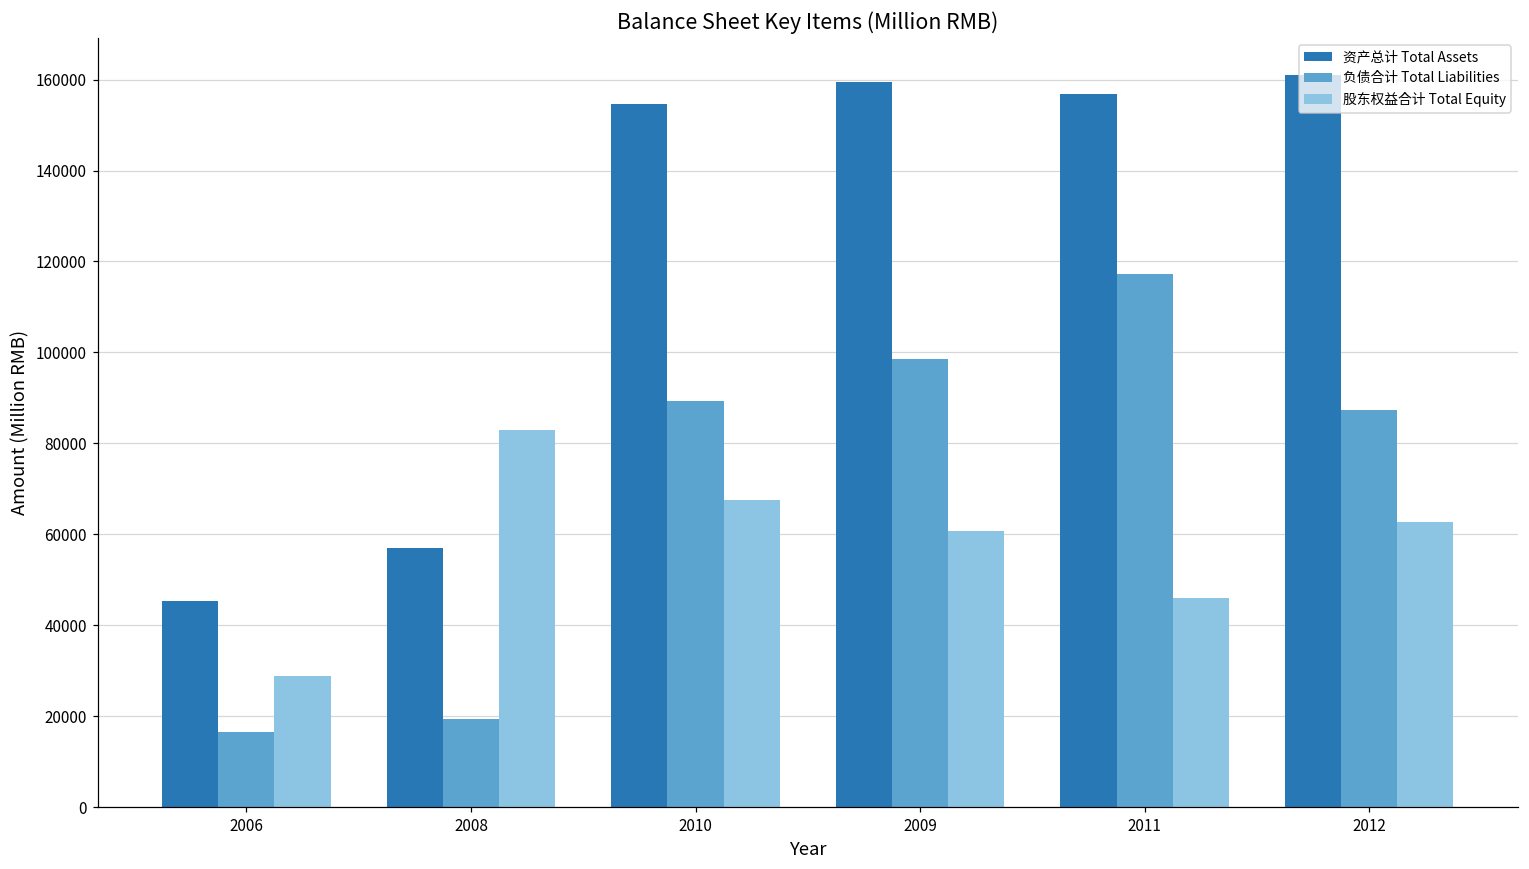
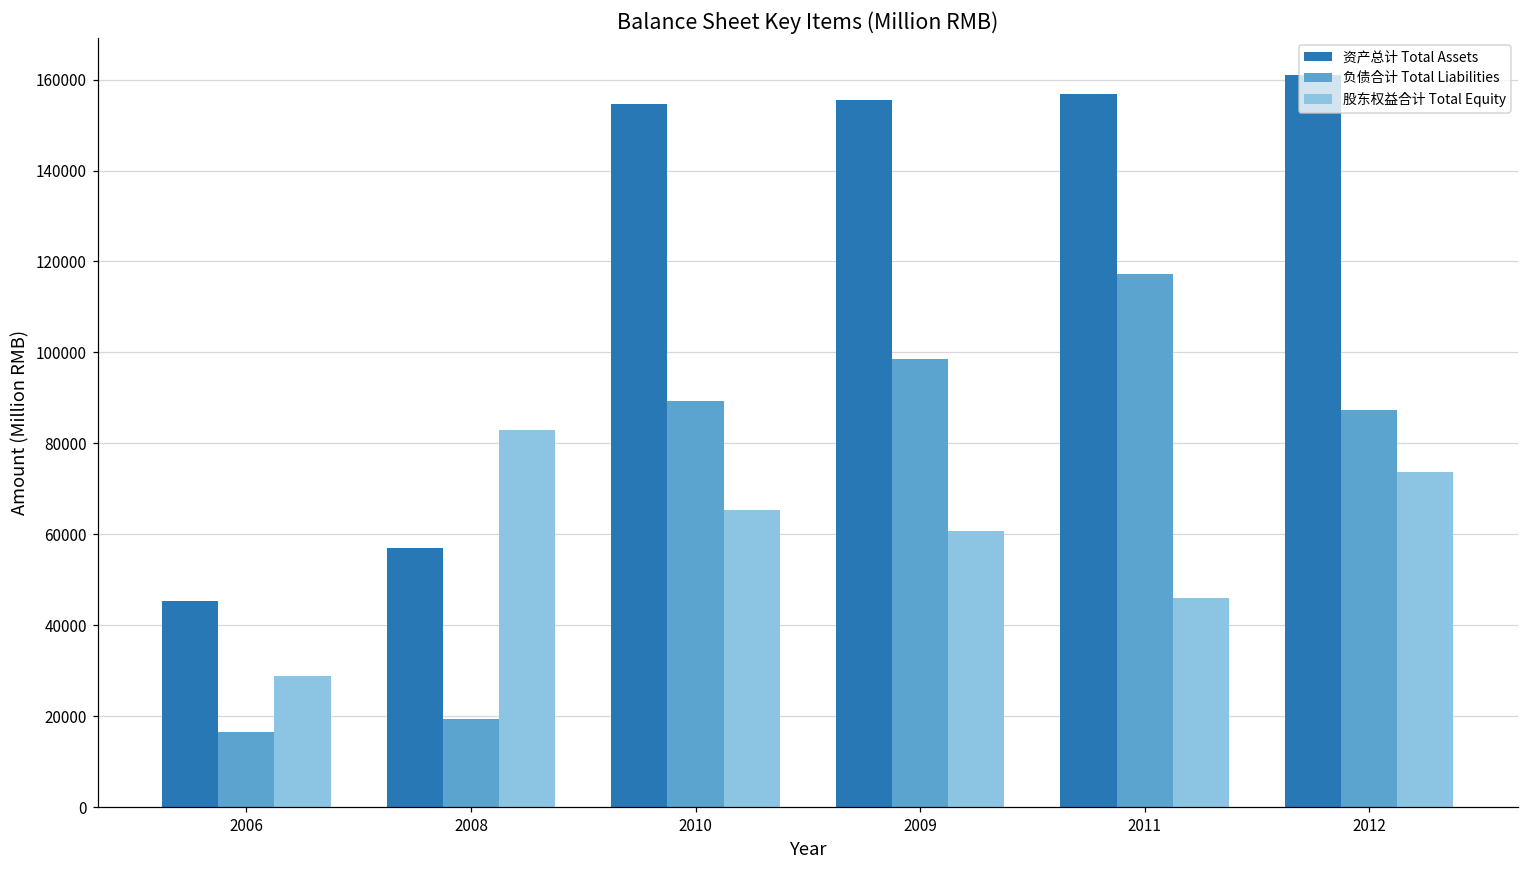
股东权益合计 Total Equity, 2010: 68000 -> 65000
资产总计 Total Assets, 2009: 159000 -> 156000
股东权益合计 Total Equity, 2012: 63000 -> 74000
